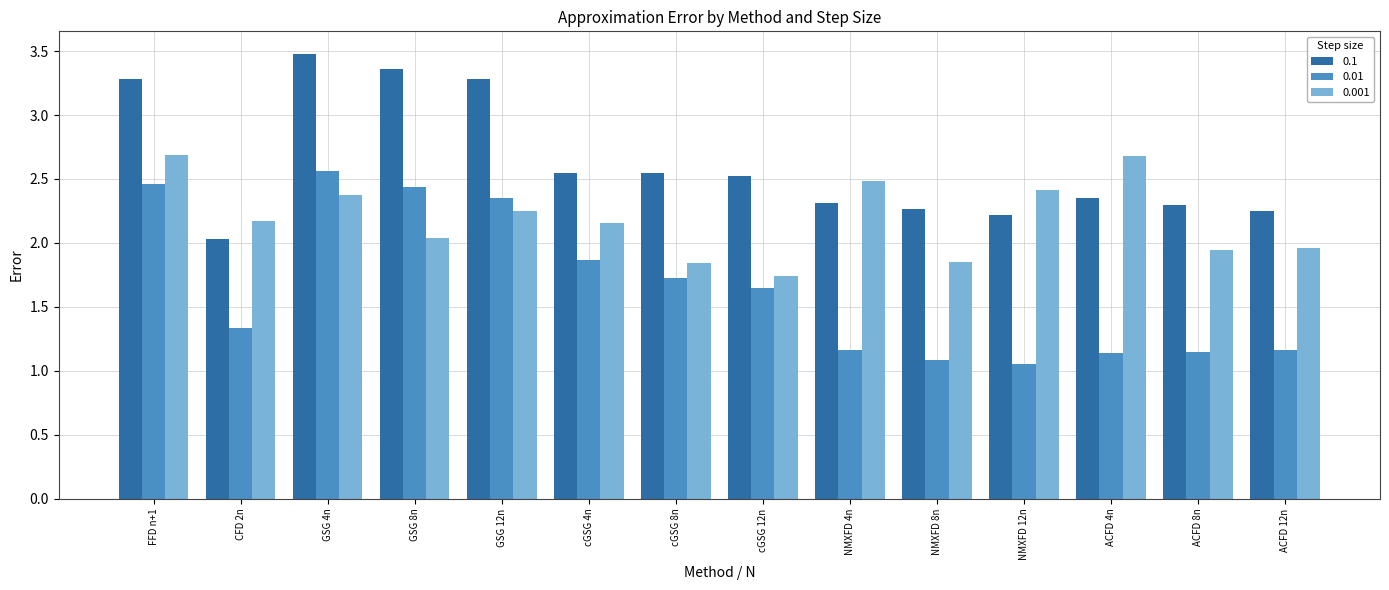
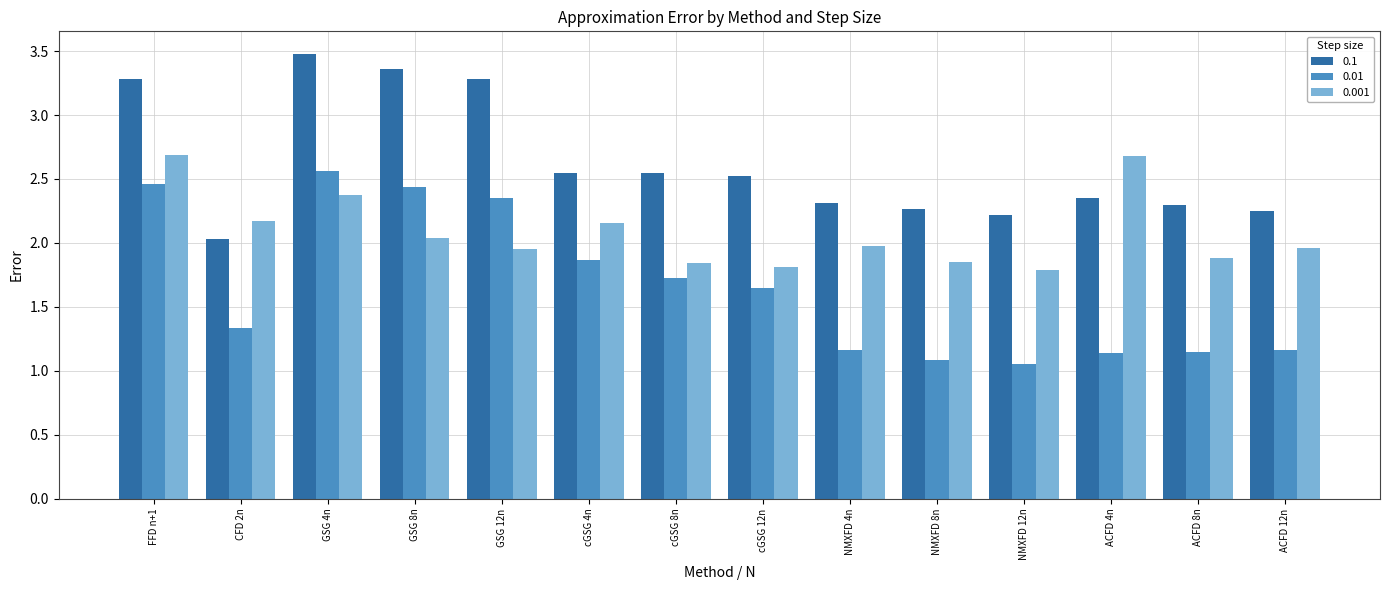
0.001, GSG 12n: 2.25 -> 1.95
0.001, cGSG 12n: 1.74 -> 1.81
0.001, NMXFD 4n: 2.49 -> 1.98
0.001, NMXFD 12n: 2.42 -> 1.79
0.001, ACFD 8n: 1.95 -> 1.88
